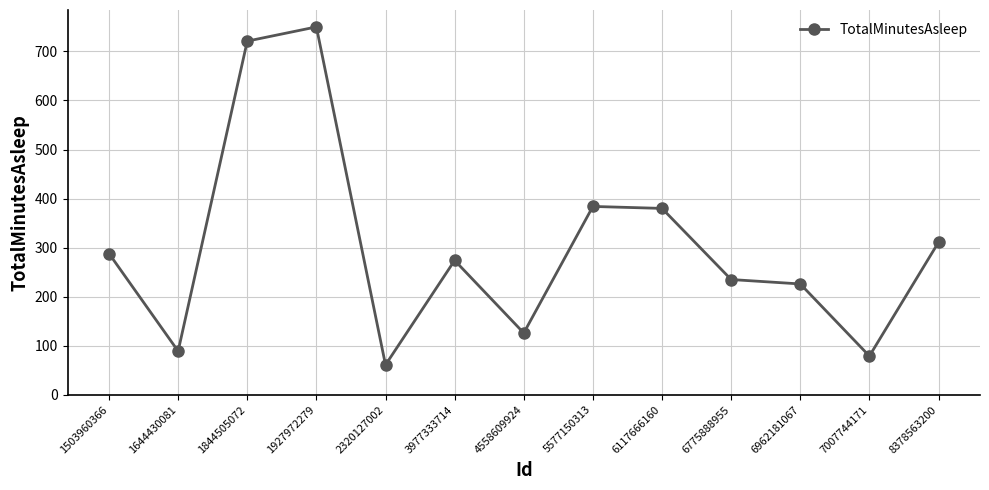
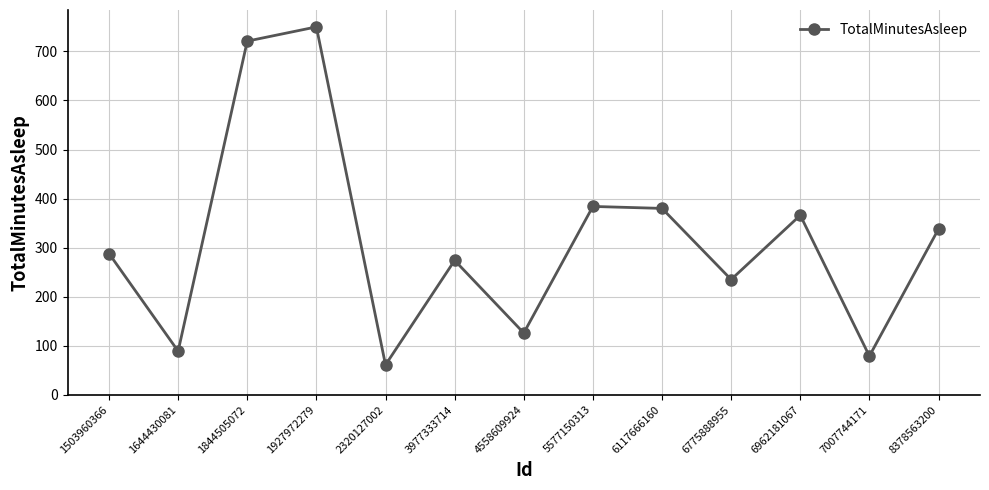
6962181067: 230 -> 370
8378563200: 310 -> 340
